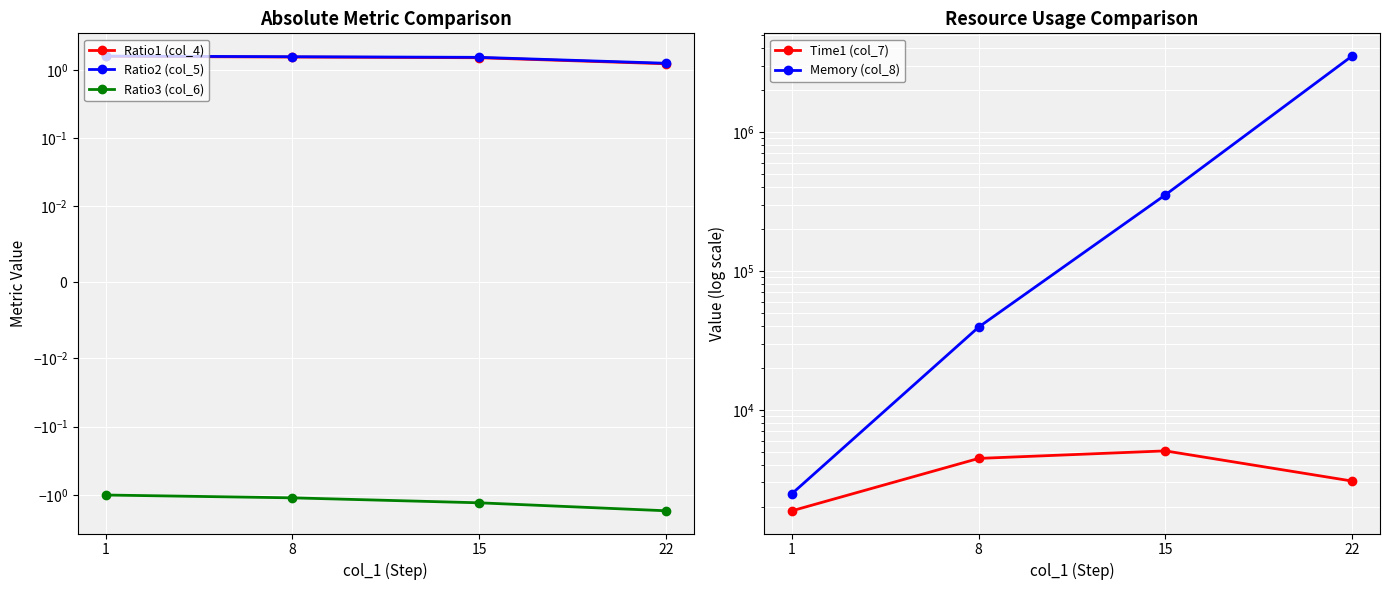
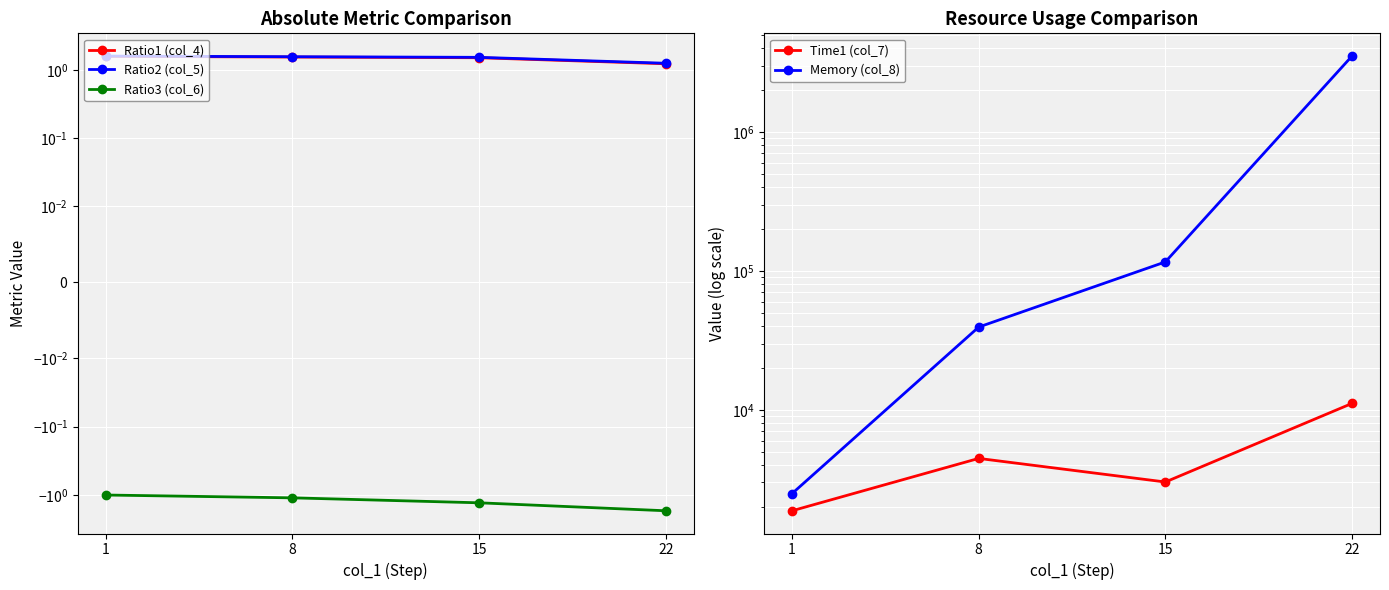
Resource Usage Comparison, Time1 (col_7), 15: 5100 -> 3000
Resource Usage Comparison, Memory (col_8), 15: 350000 -> 120000
Resource Usage Comparison, Time1 (col_7), 22: 3100 -> 11000
